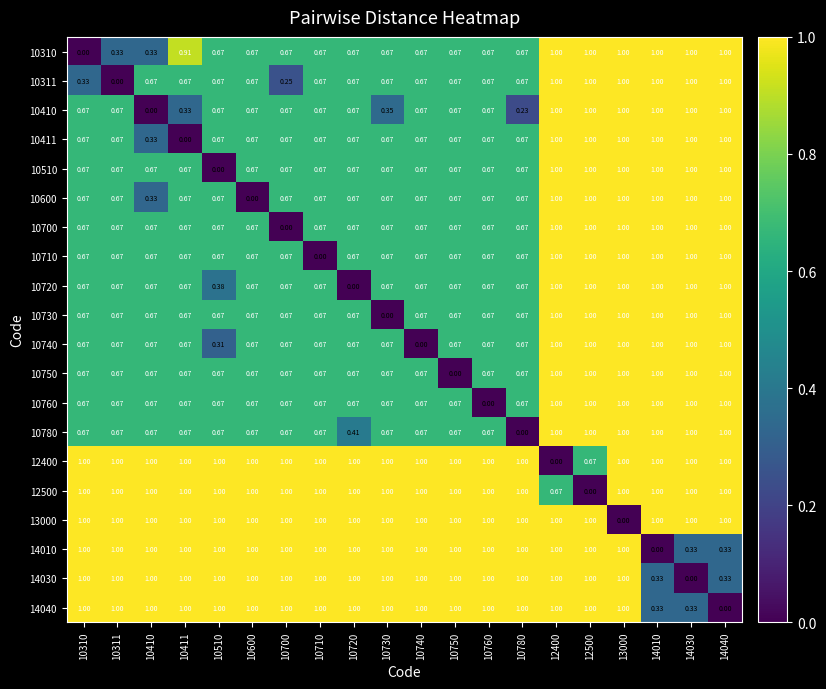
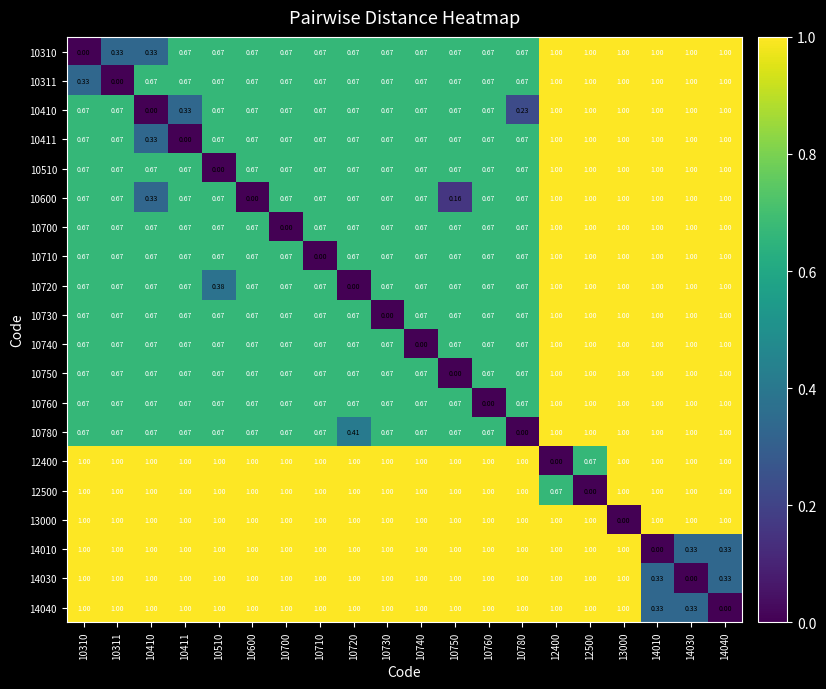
10310, 10411: 0.91 -> 0.67
10311, 10700: 0.25 -> 0.67
10410, 10730: 0.35 -> 0.67
10600, 10750: 0.67 -> 0.16
10740, 10510: 0.31 -> 0.67
